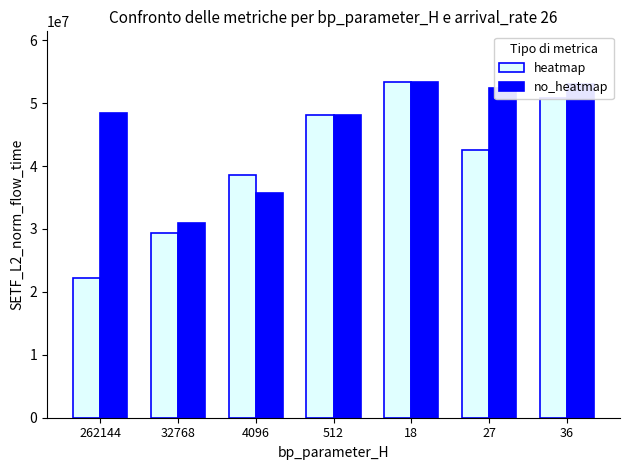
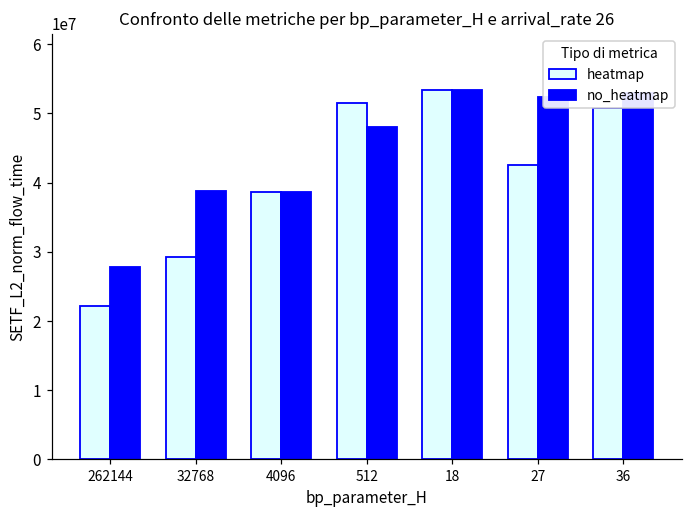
no_heatmap, 262144: 48000000 -> 28000000
no_heatmap, 32768: 31000000 -> 39000000
no_heatmap, 4096: 36000000 -> 39000000
heatmap, 512: 48000000 -> 51000000
